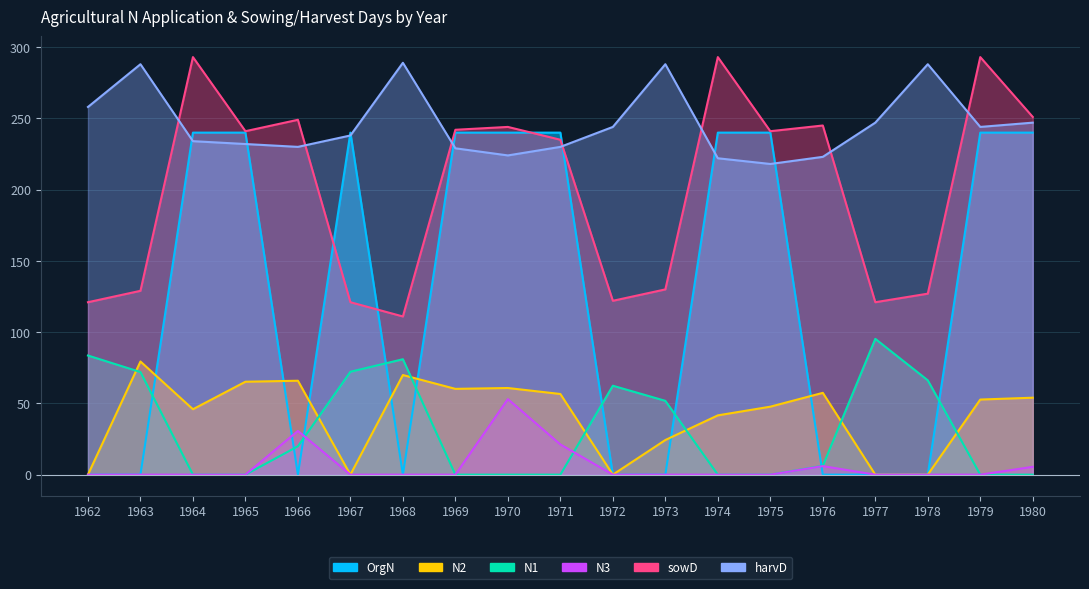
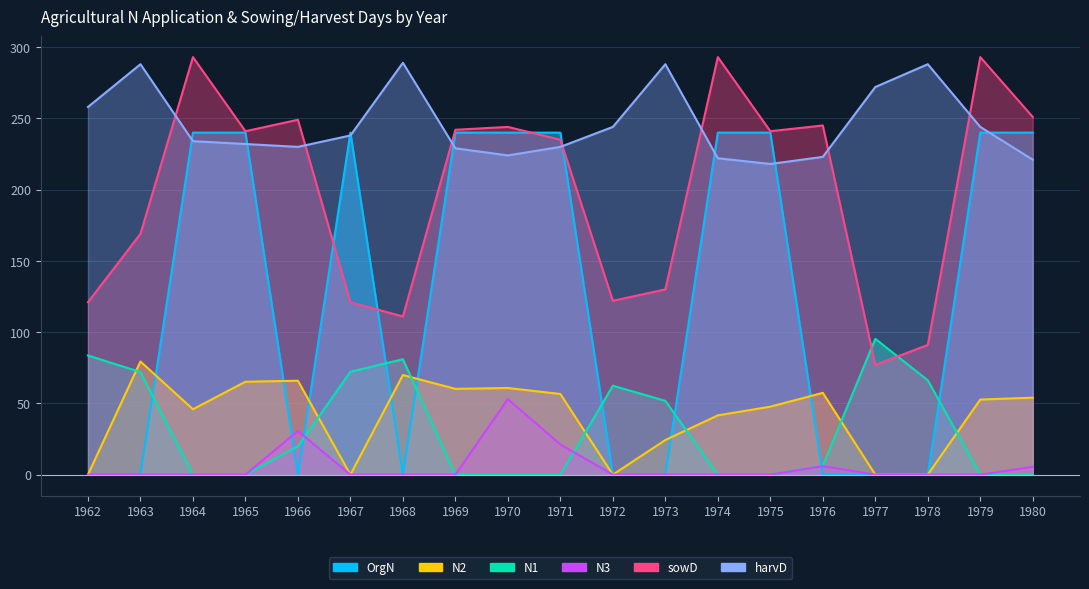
sowD, 1963: 129 -> 169
sowD, 1977: 121 -> 77
harvD, 1977: 247 -> 272
sowD, 1978: 127 -> 91
harvD, 1980: 247 -> 221
